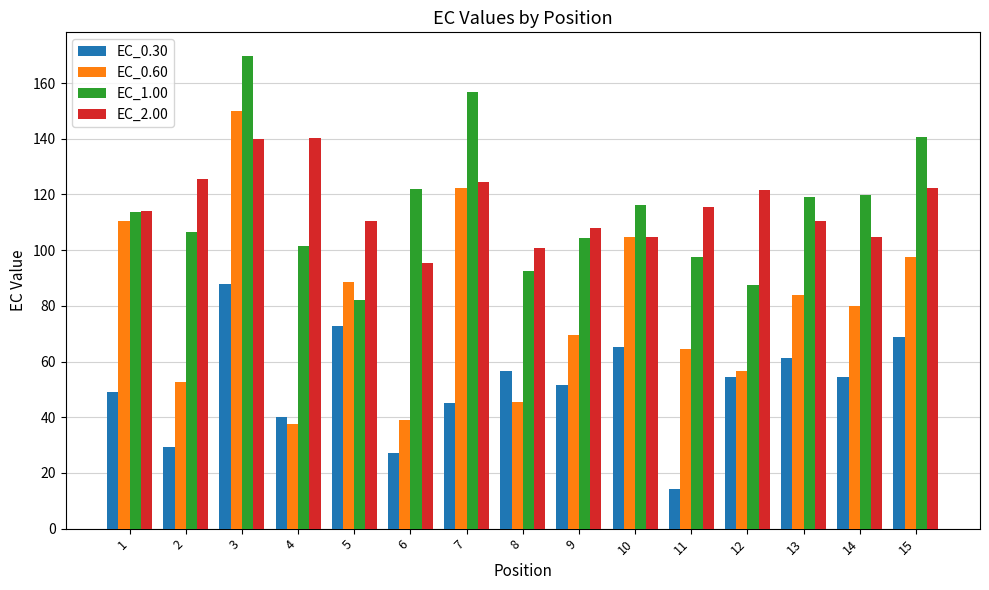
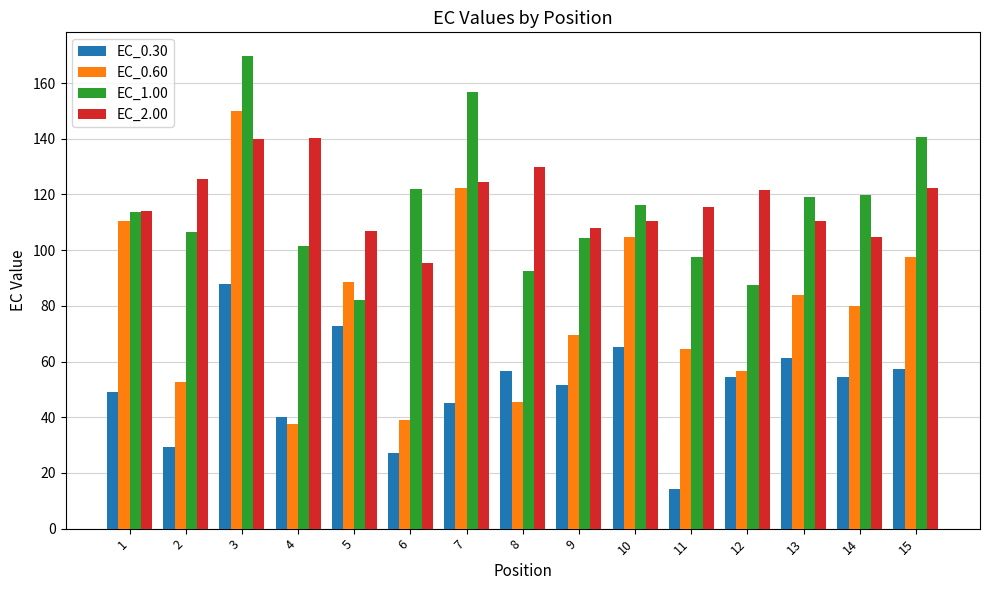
EC_2.00, 5: 110 -> 107
EC_2.00, 8: 101 -> 130
EC_2.00, 10: 105 -> 110
EC_0.30, 15: 69 -> 57
